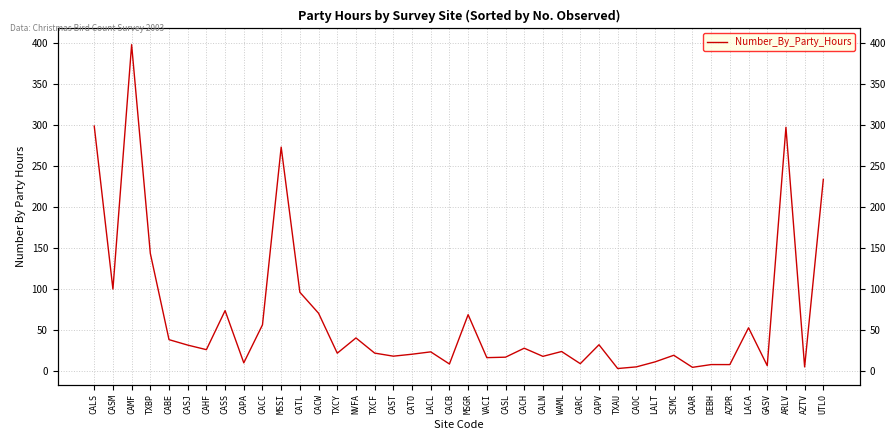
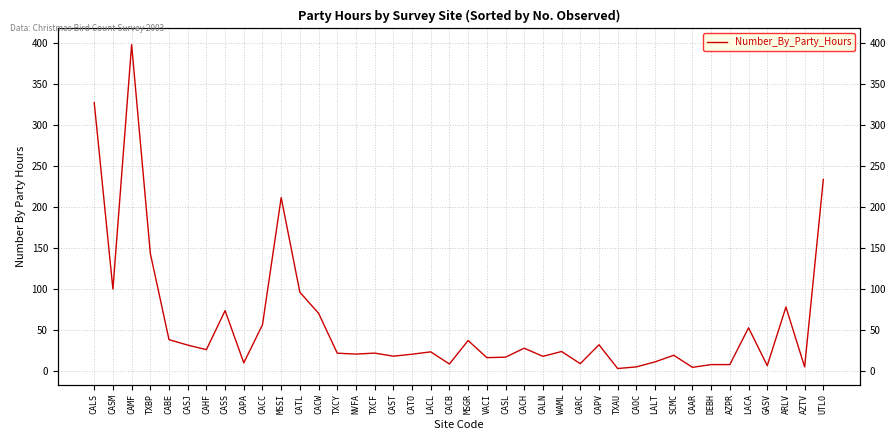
CALS: 300 -> 330
MSSI: 270 -> 210
NVFA: 40 -> 20
MSGR: 70 -> 40
ARLV: 300 -> 80
